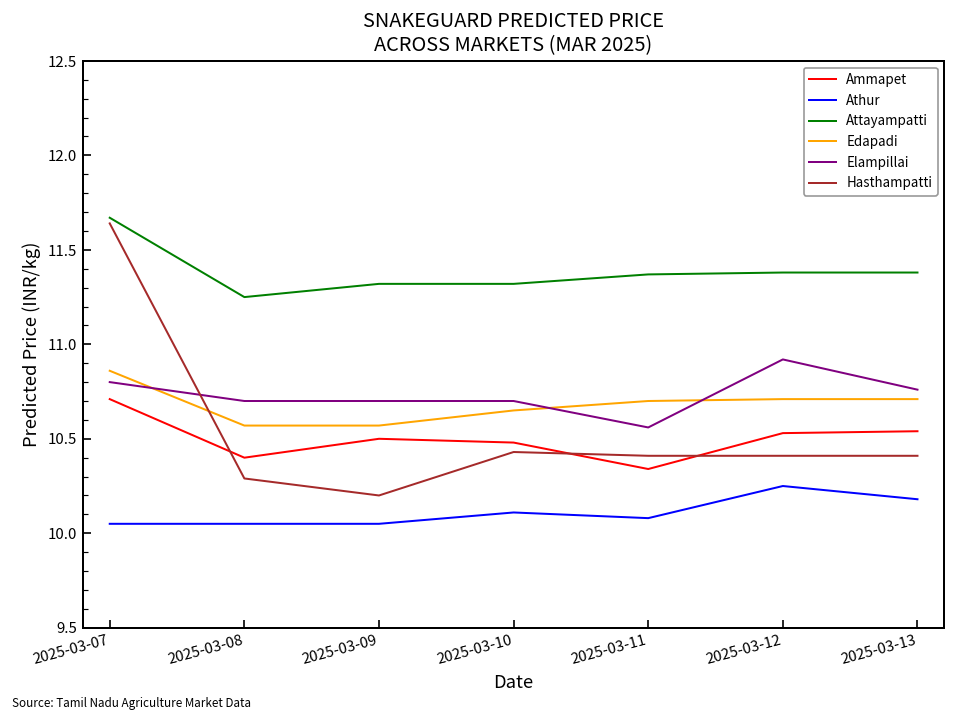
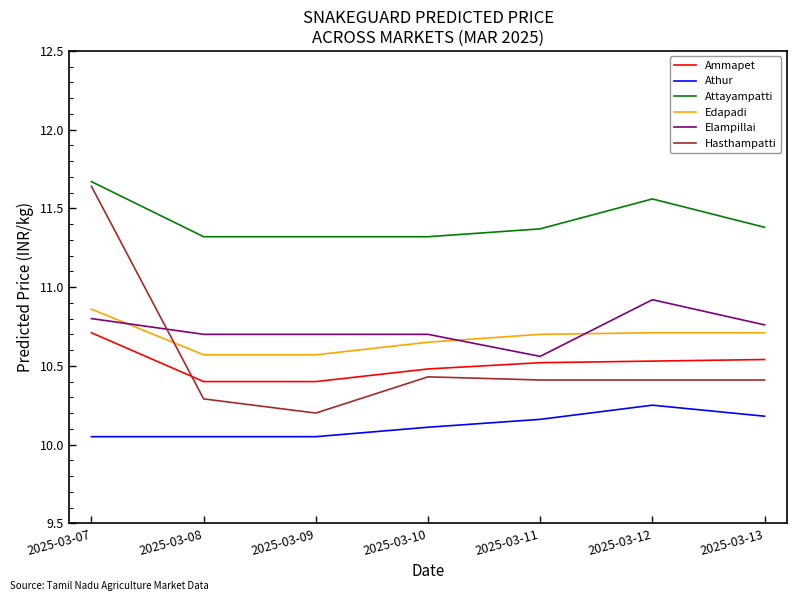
Attayampatti, 2025-03-08: 11.25 -> 11.32
Ammapet, 2025-03-09: 10.5 -> 10.4
Ammapet, 2025-03-11: 10.34 -> 10.52
Athur, 2025-03-11: 10.08 -> 10.16
Attayampatti, 2025-03-12: 11.38 -> 11.56
